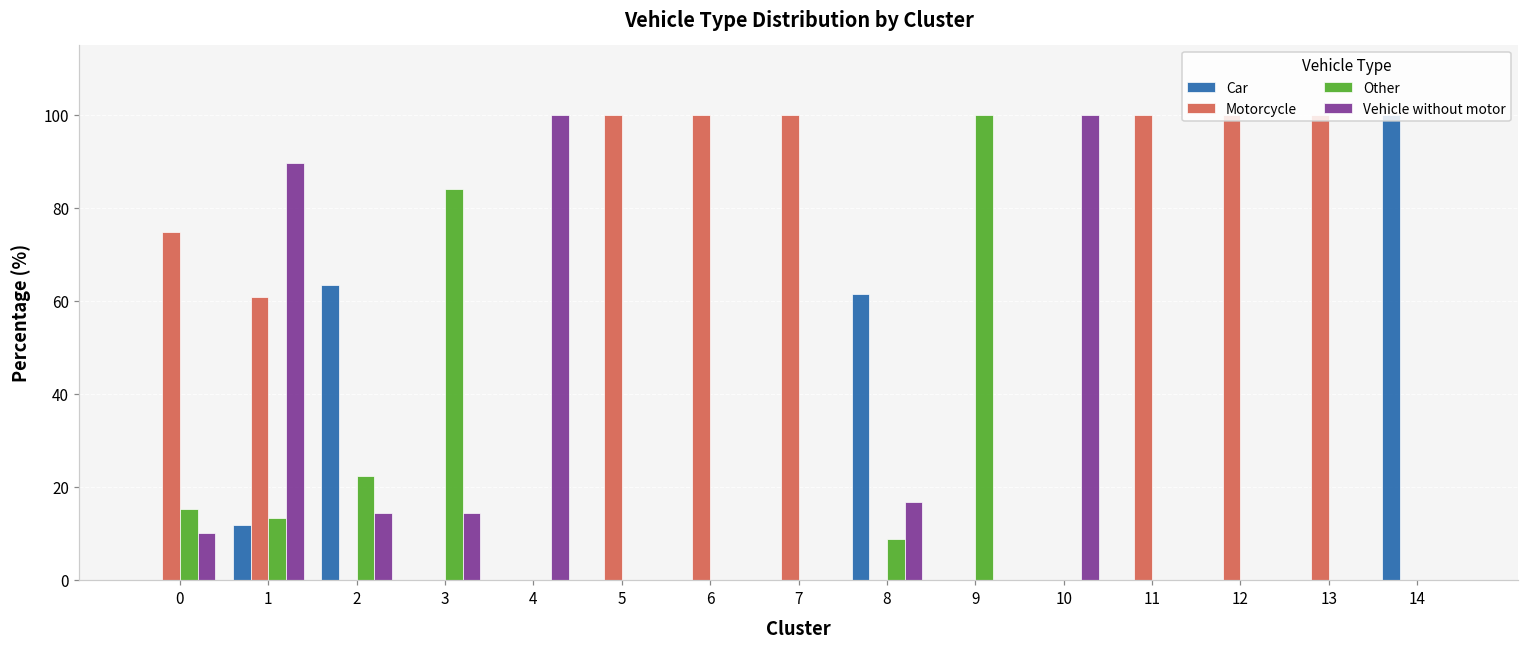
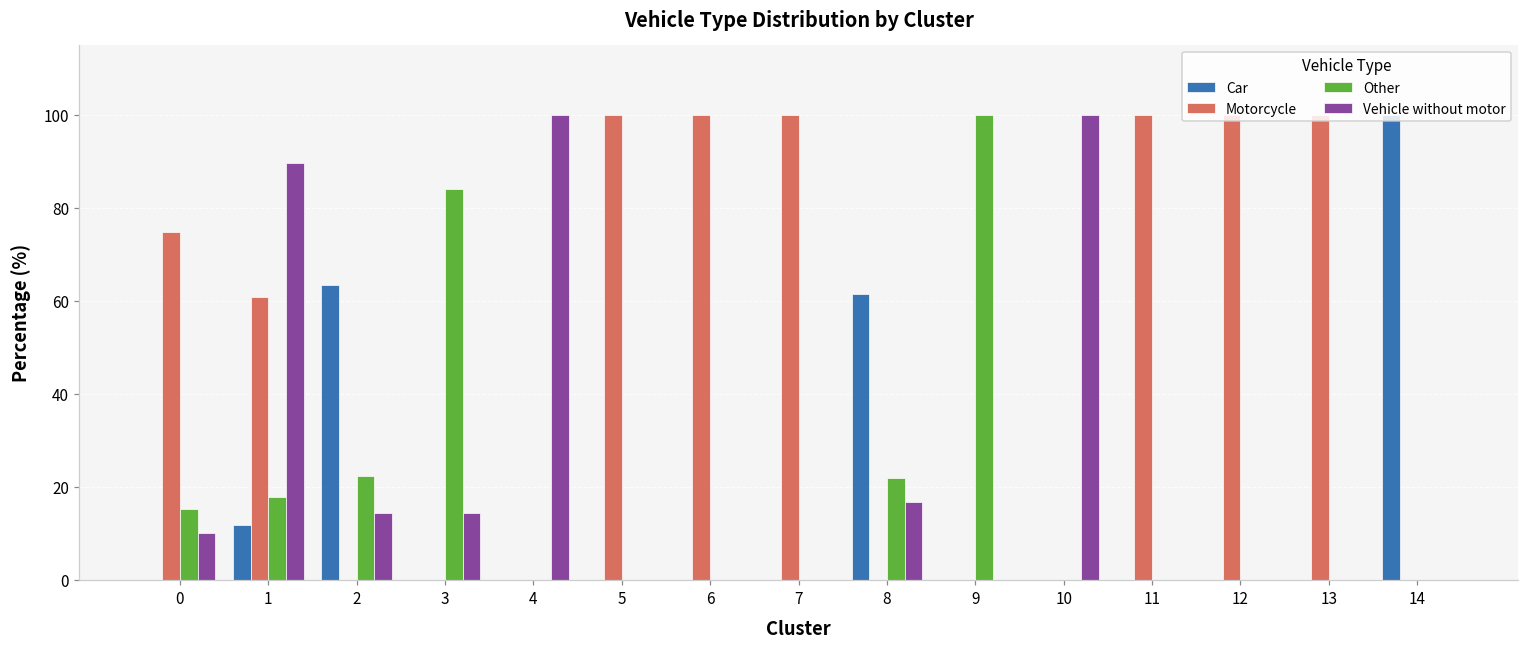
Other, 1: 13 -> 18
Other, 8: 9 -> 22
